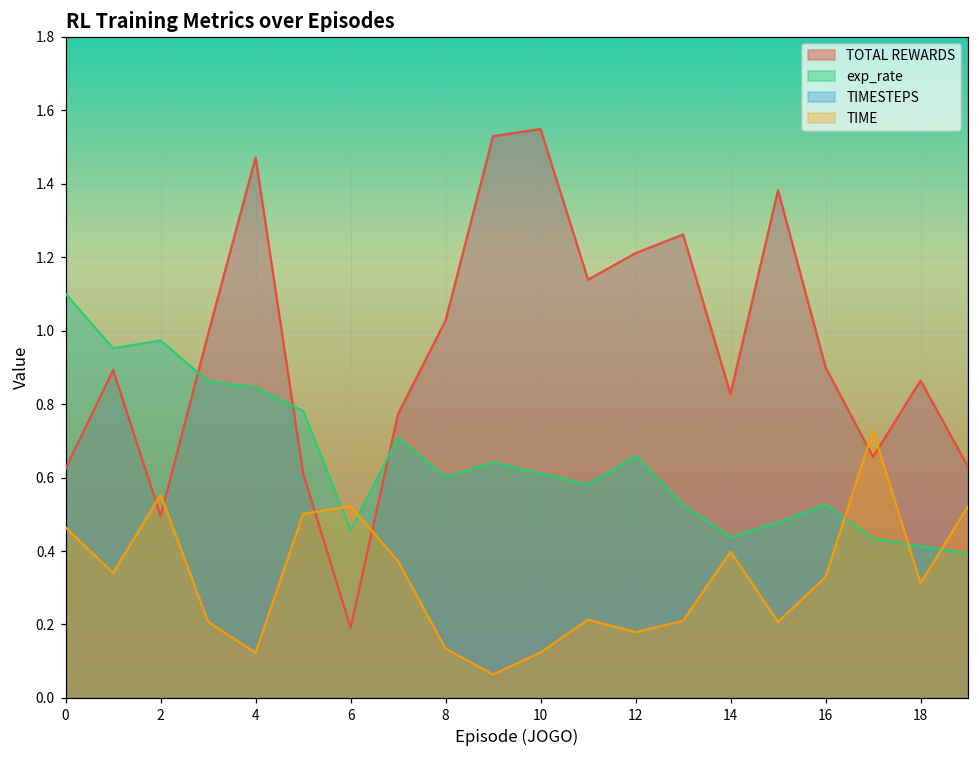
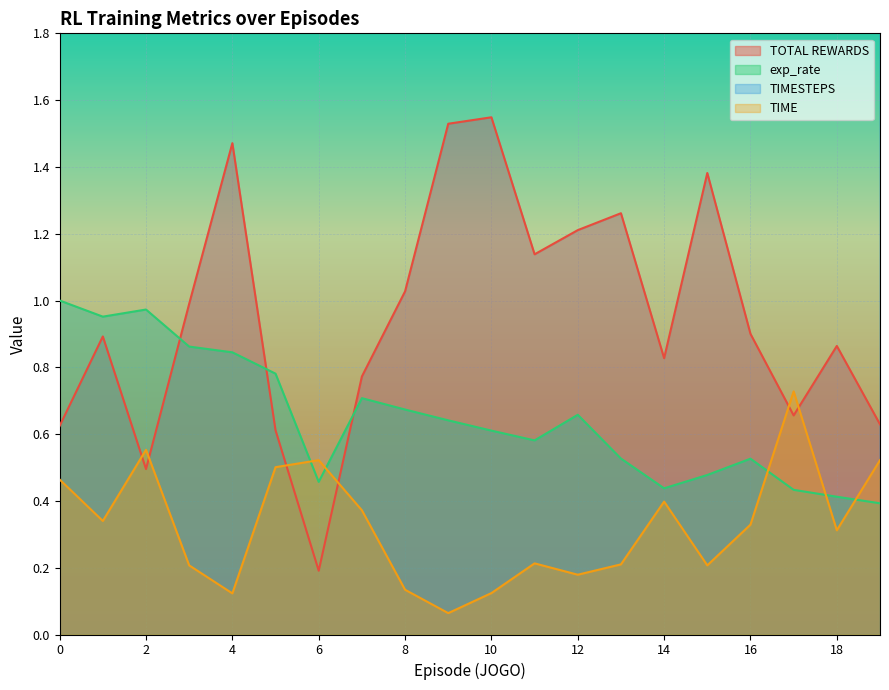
exp_rate, 0: 1.1 -> 1.0
exp_rate, 8: 0.60 -> 0.67
